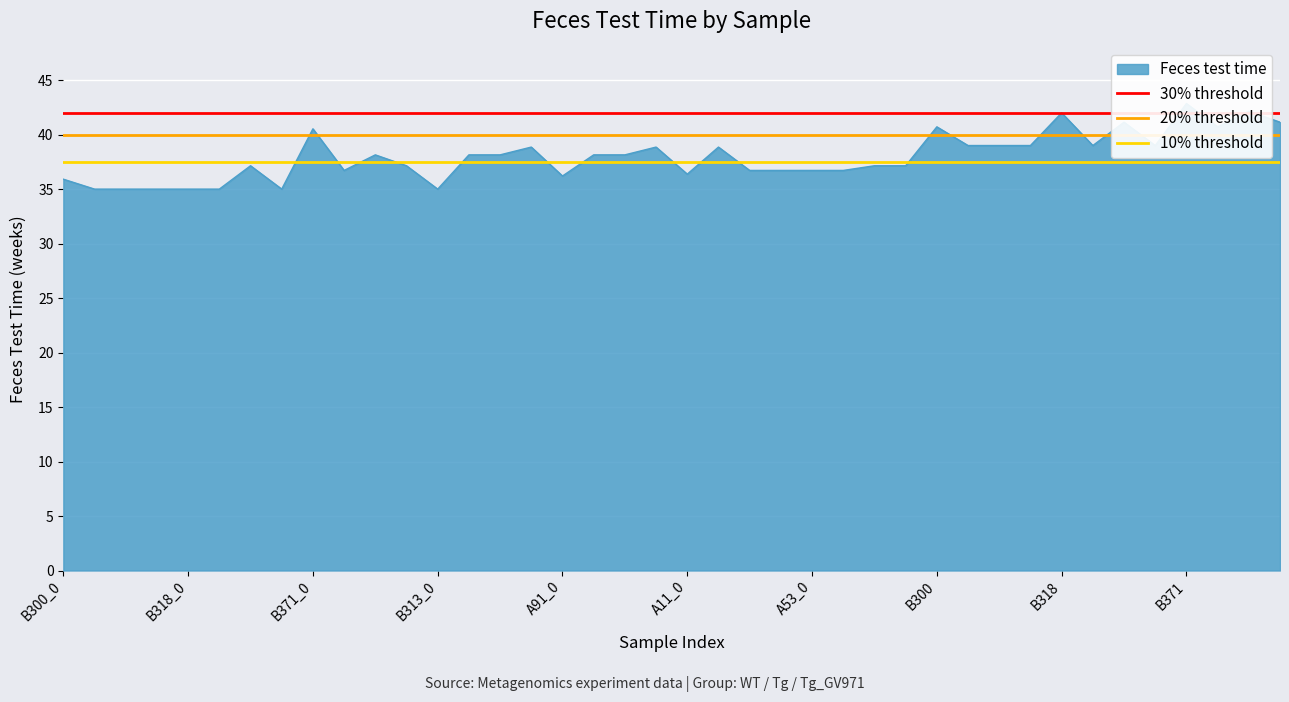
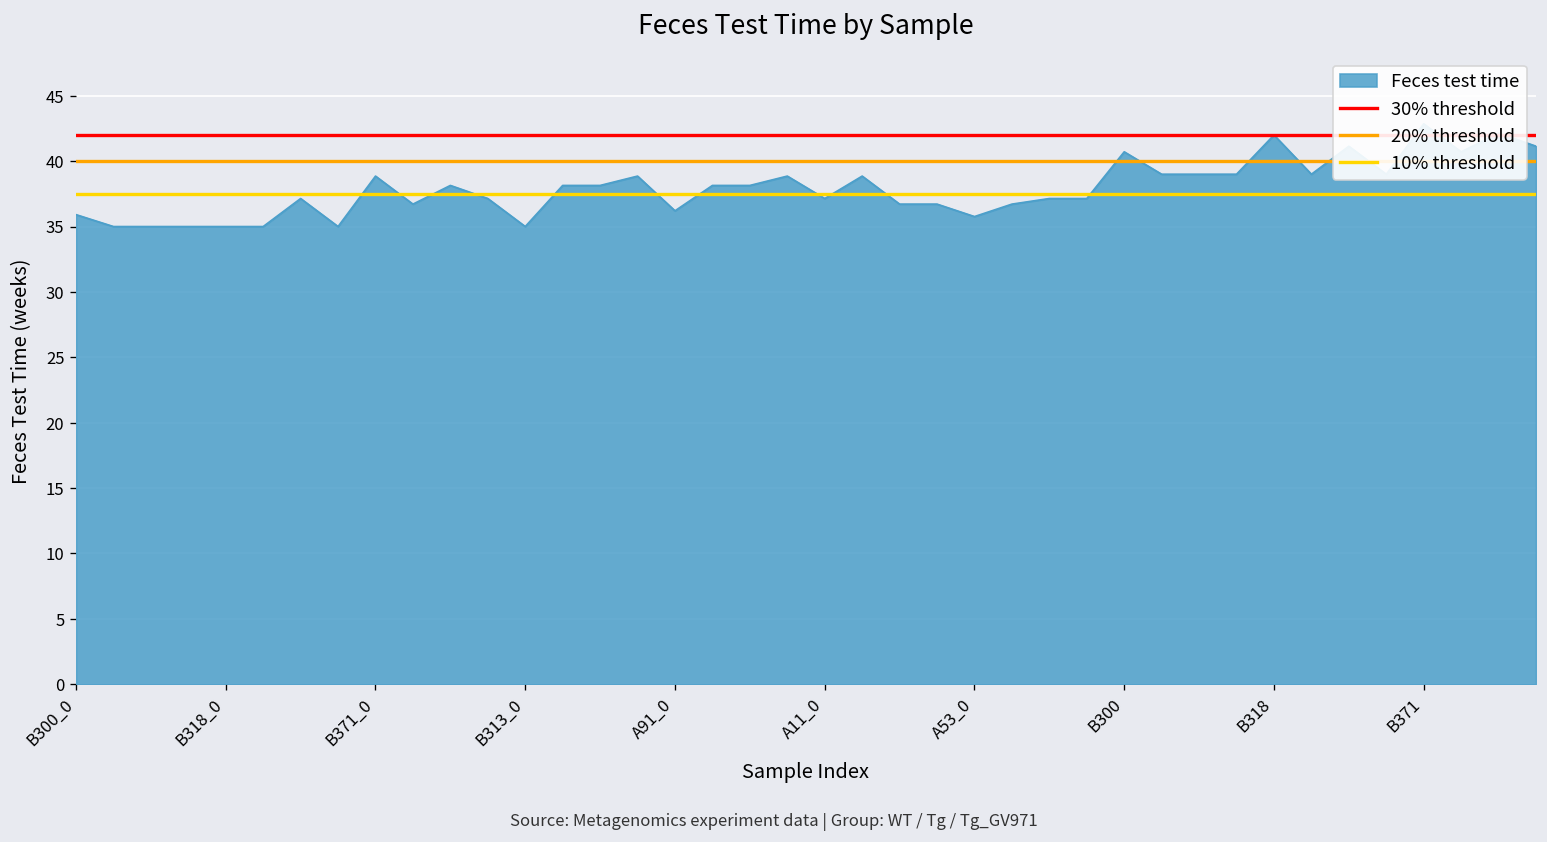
B371_0: 40.5 -> 38.9
A11_0: 36.4 -> 37.1
A53_0: 36.7 -> 35.8
